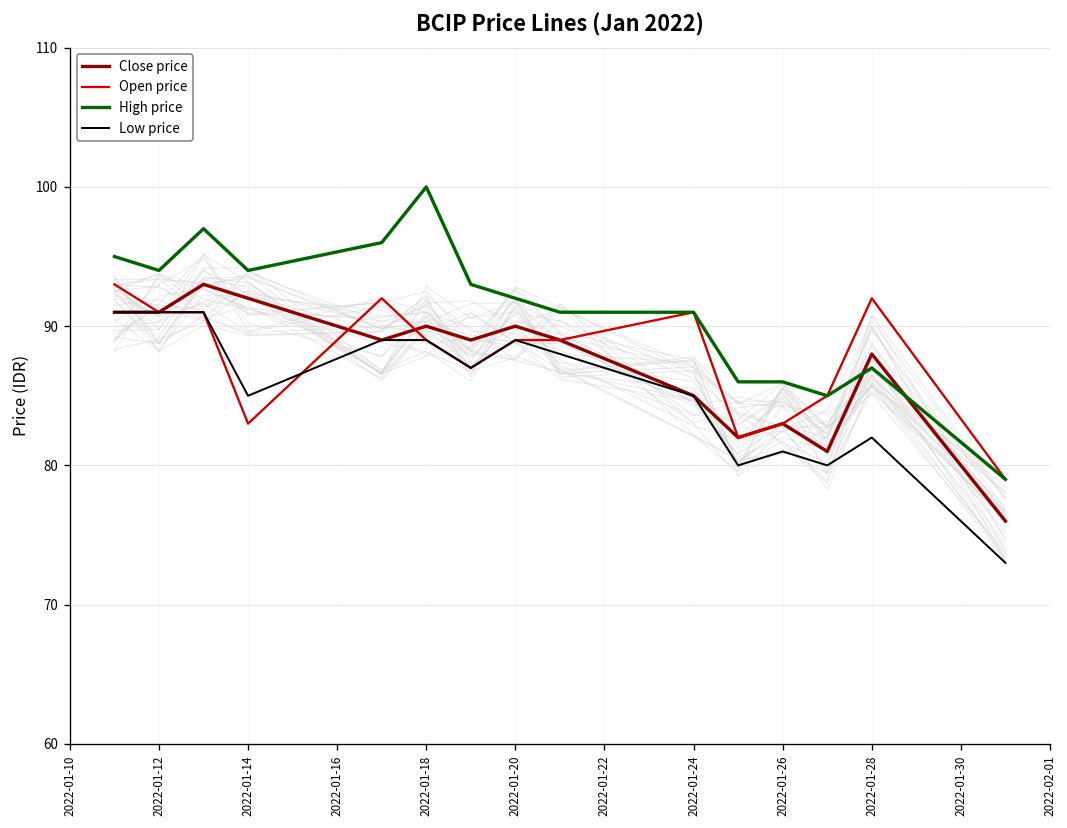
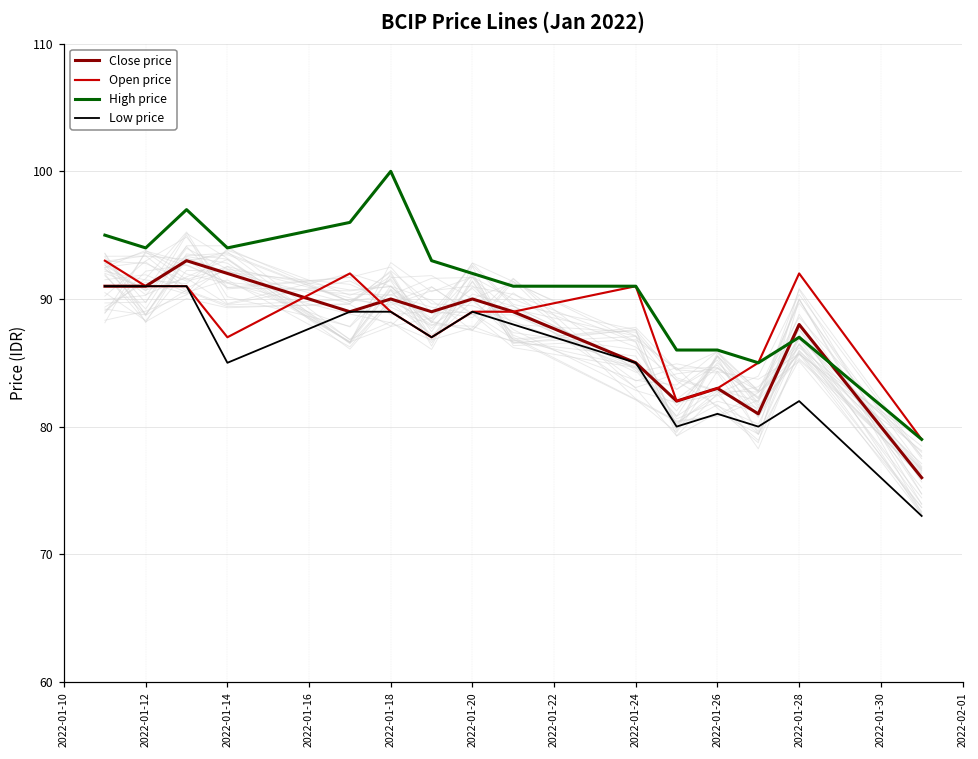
Open price, 2022-01-14: 83 -> 87
